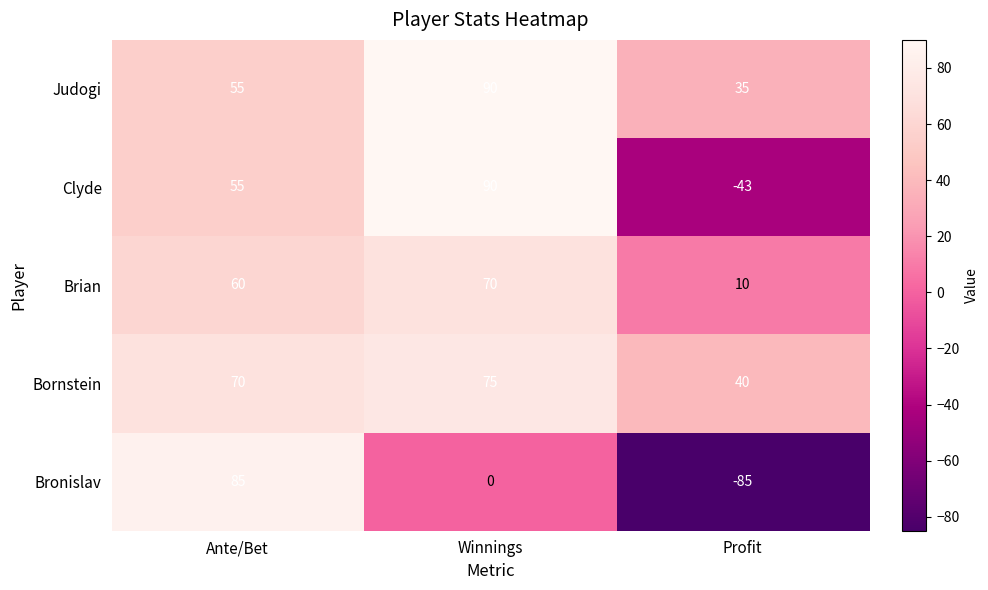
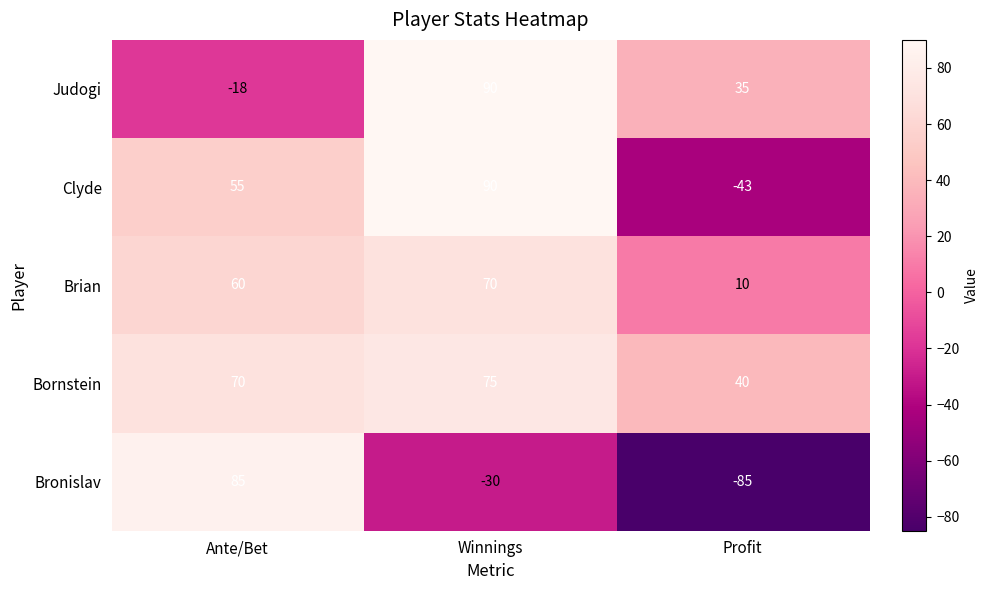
Judogi, Ante/Bet: 55 -> -18
Bronislav, Winnings: 0 -> -30
